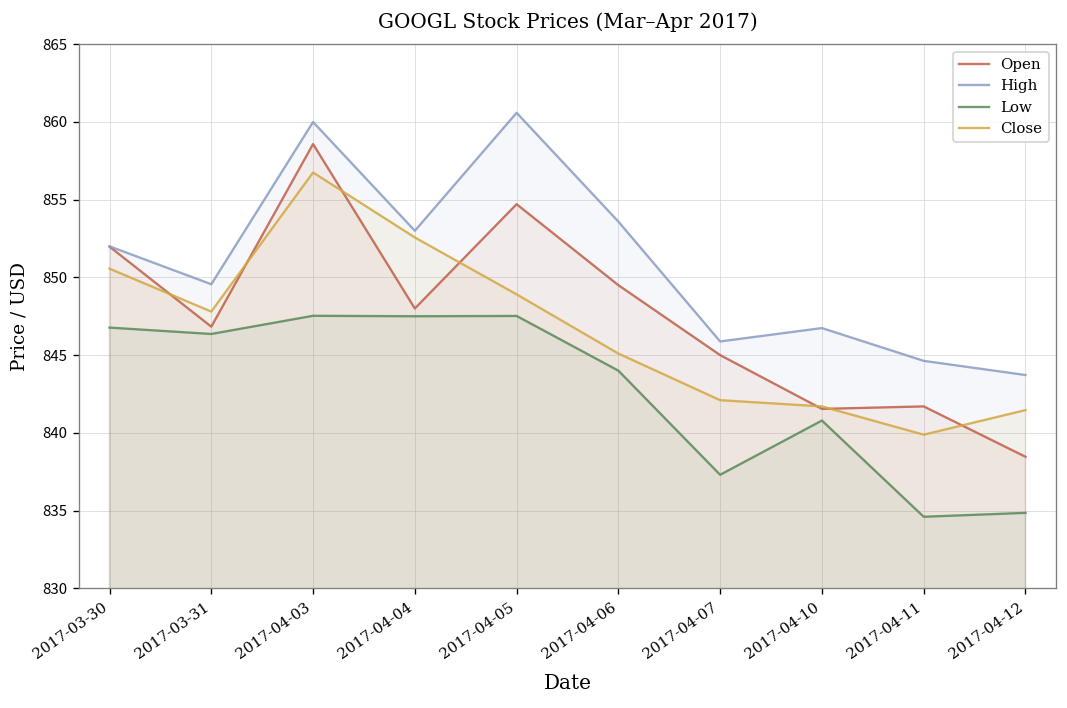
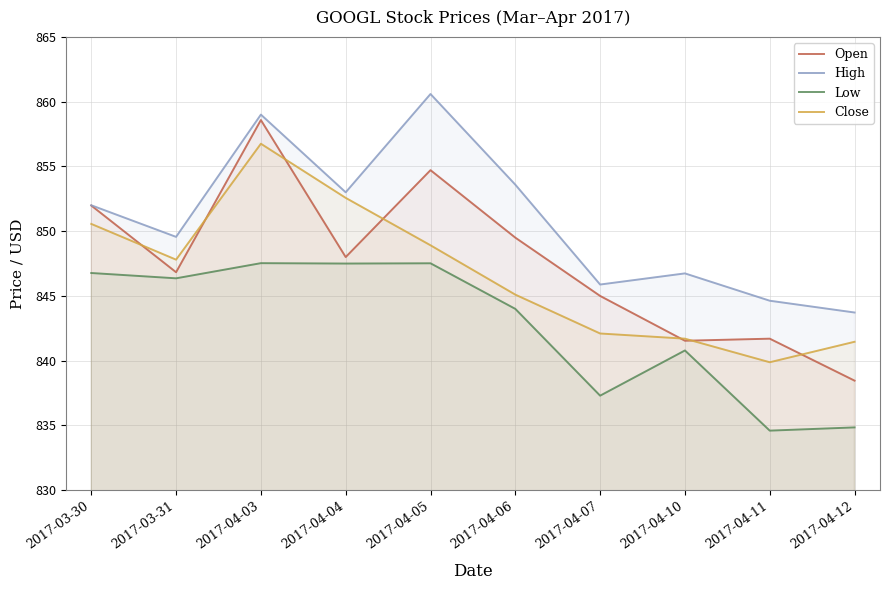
High, 2017-04-03: 860 -> 859
